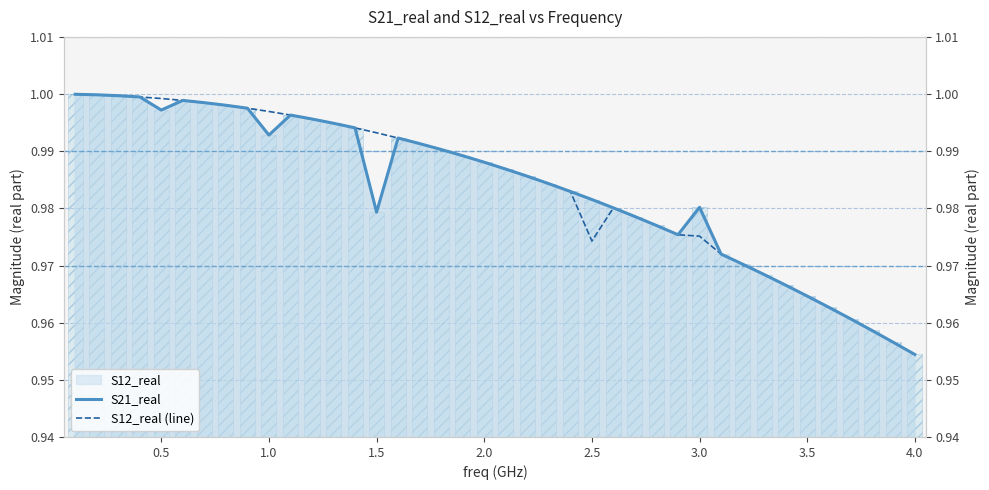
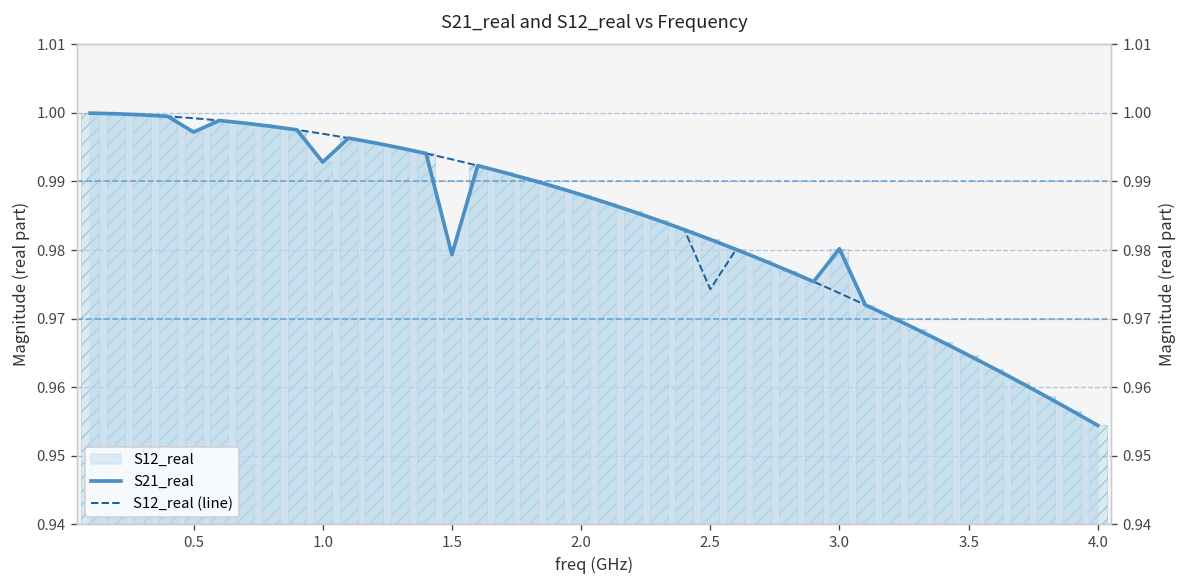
S12_real (line), 3.0: 0.975 -> 0.974
